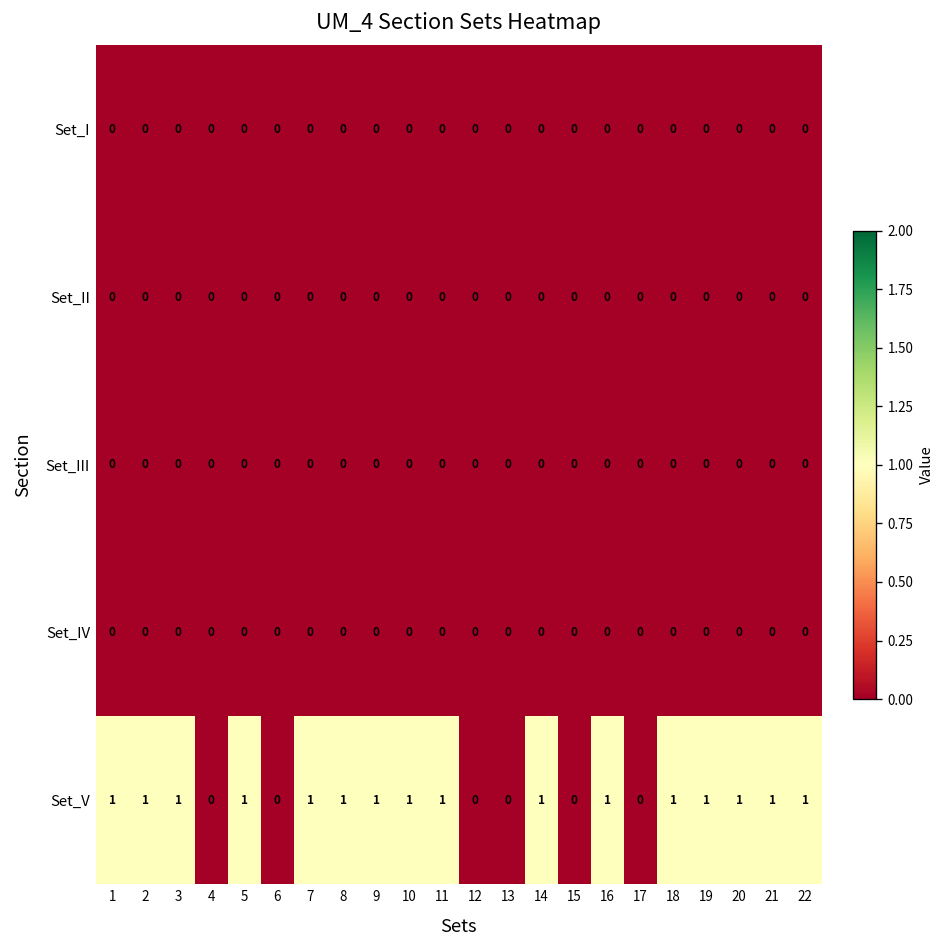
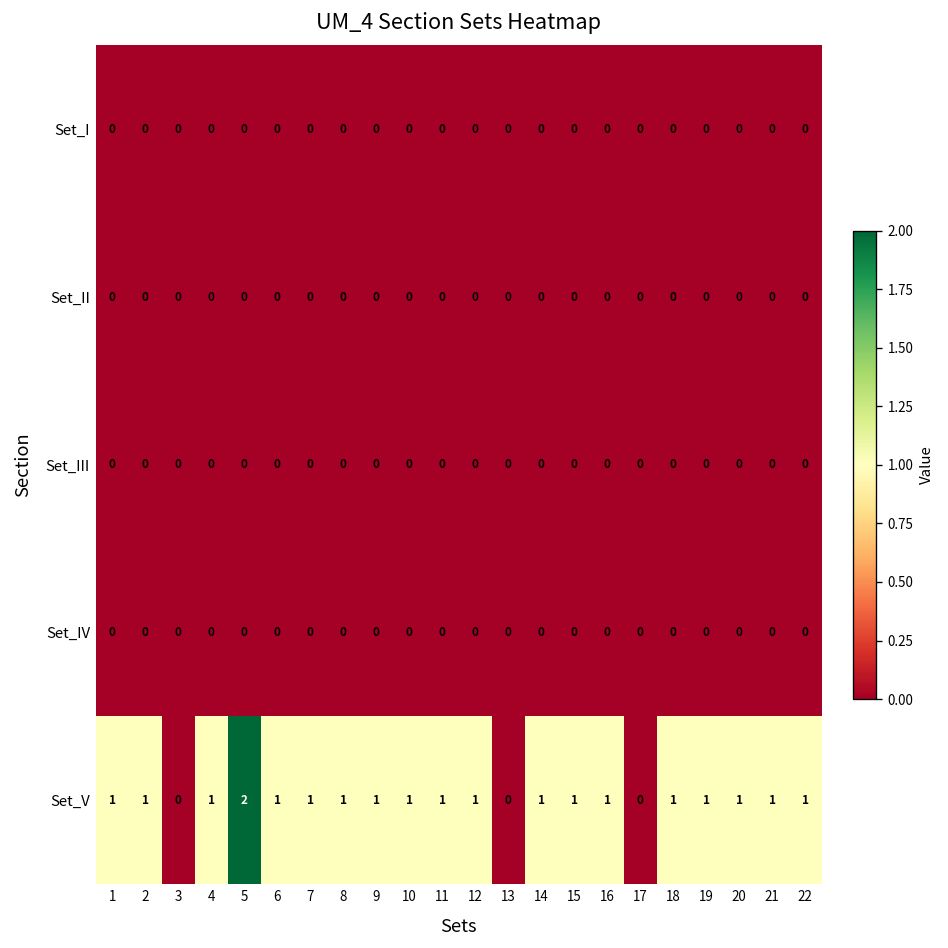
Set_V, 3: 1 -> 0
Set_V, 4: 0 -> 1
Set_V, 5: 1 -> 2
Set_V, 6: 0 -> 1
Set_V, 12: 0 -> 1
Set_V, 15: 0 -> 1
